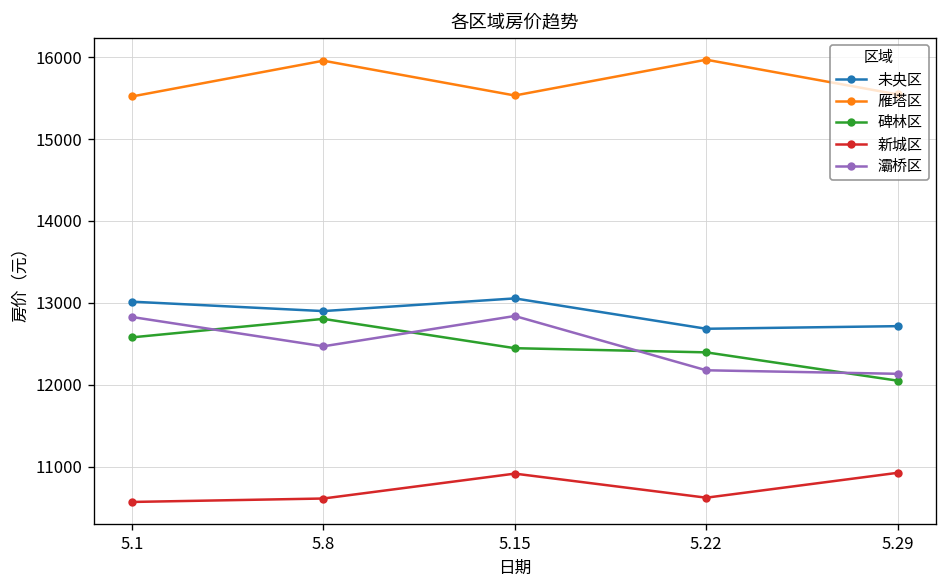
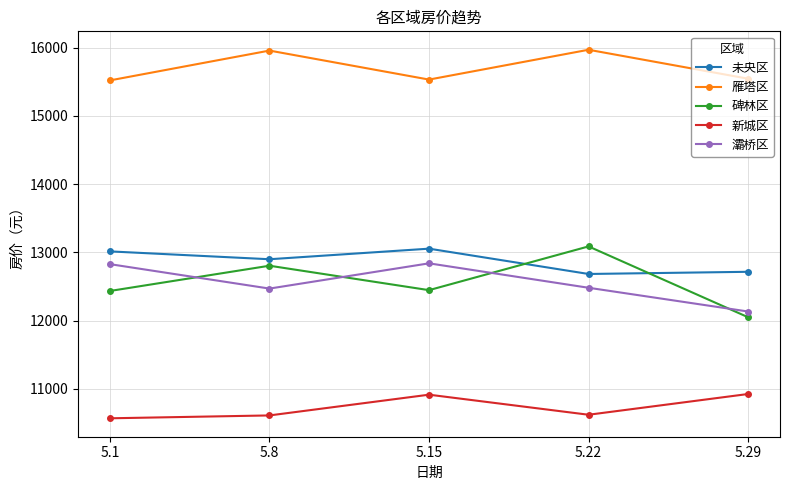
碑林区, 5.1: 12600 -> 12400
碑林区, 5.22: 12400 -> 13100
灞桥区, 5.22: 12200 -> 12500
